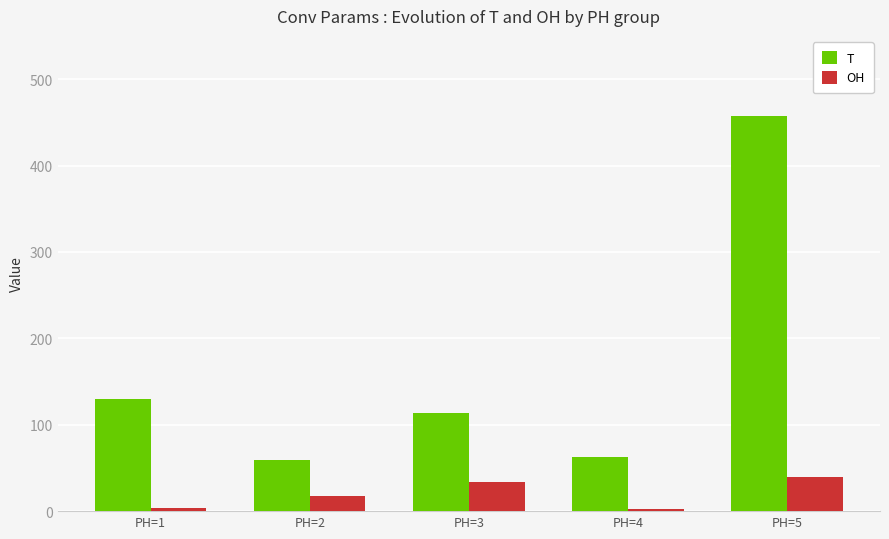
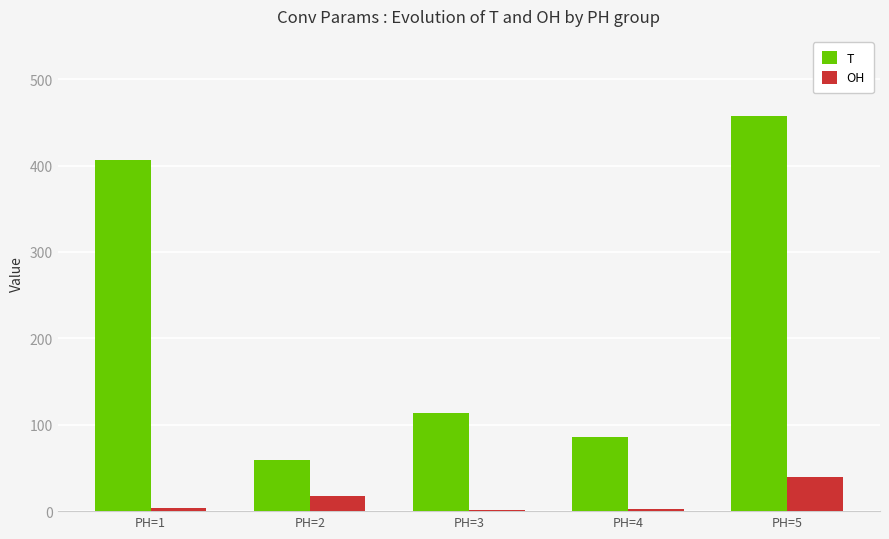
T, PH=1: 130 -> 410
OH, PH=3: 30 -> 0
T, PH=4: 60 -> 90
